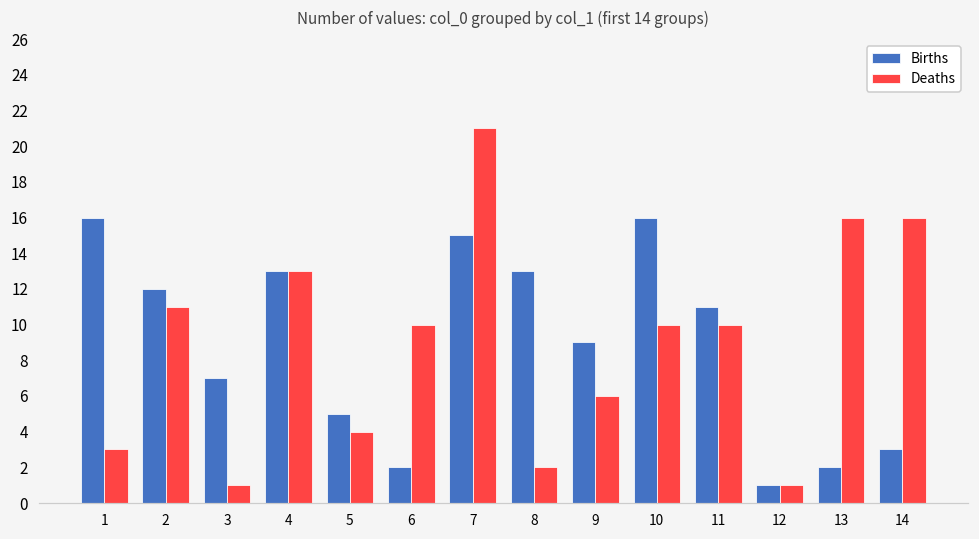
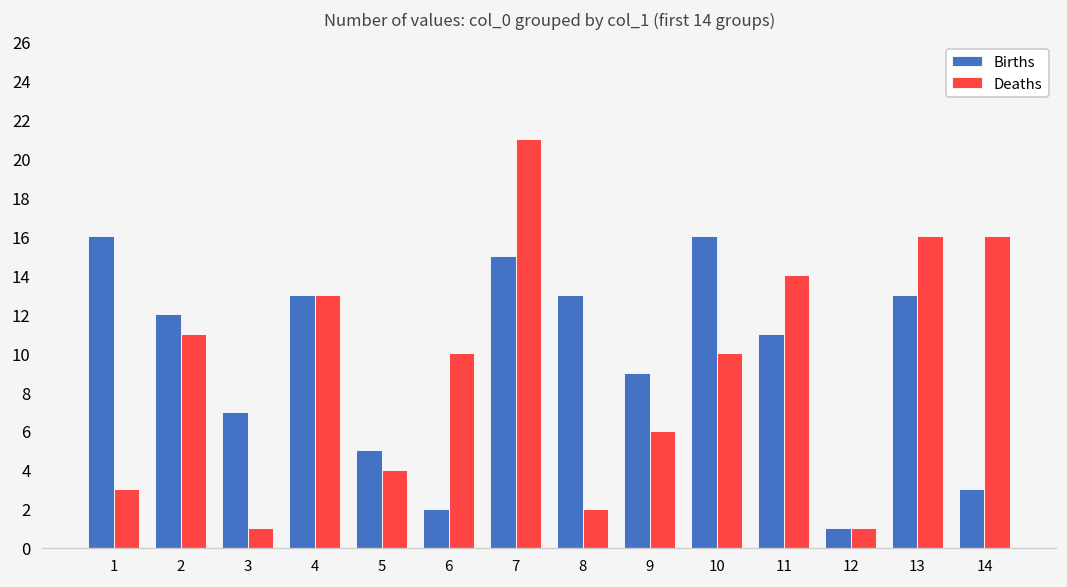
Deaths, 11: 10 -> 14
Births, 13: 2 -> 13
